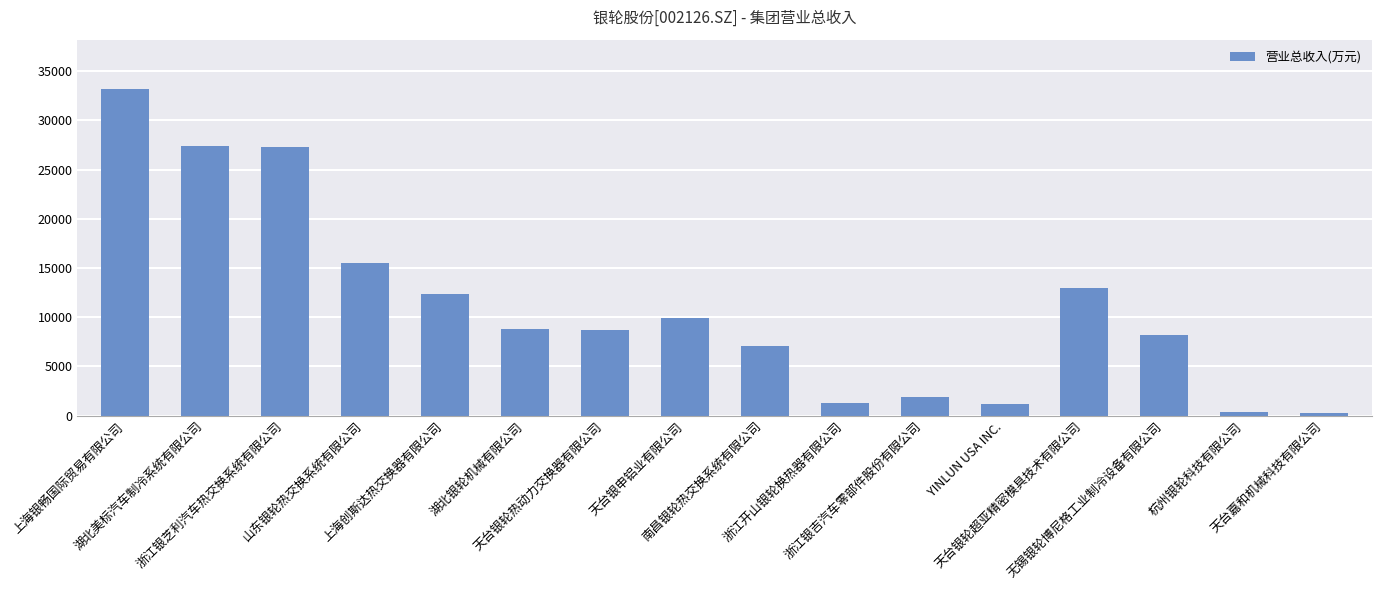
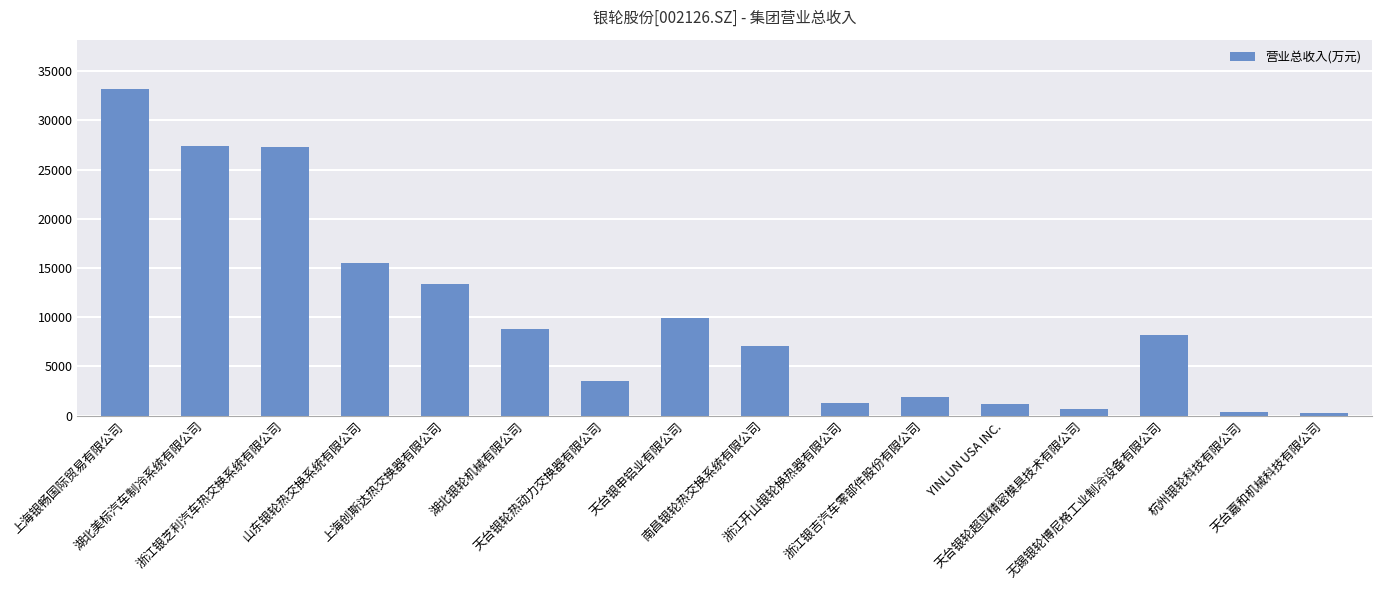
上海创斯达热交换器有限公司: 12000 -> 13000
天台银轮热动力交换器有限公司: 9000 -> 4000
天台银轮超亚精密模具技术有限公司: 13000 -> 1000
